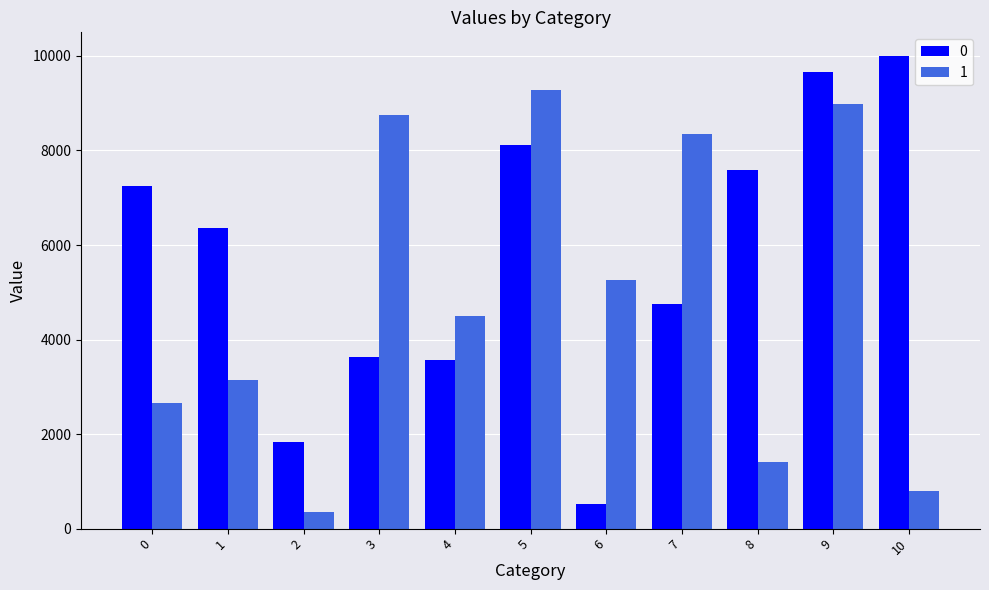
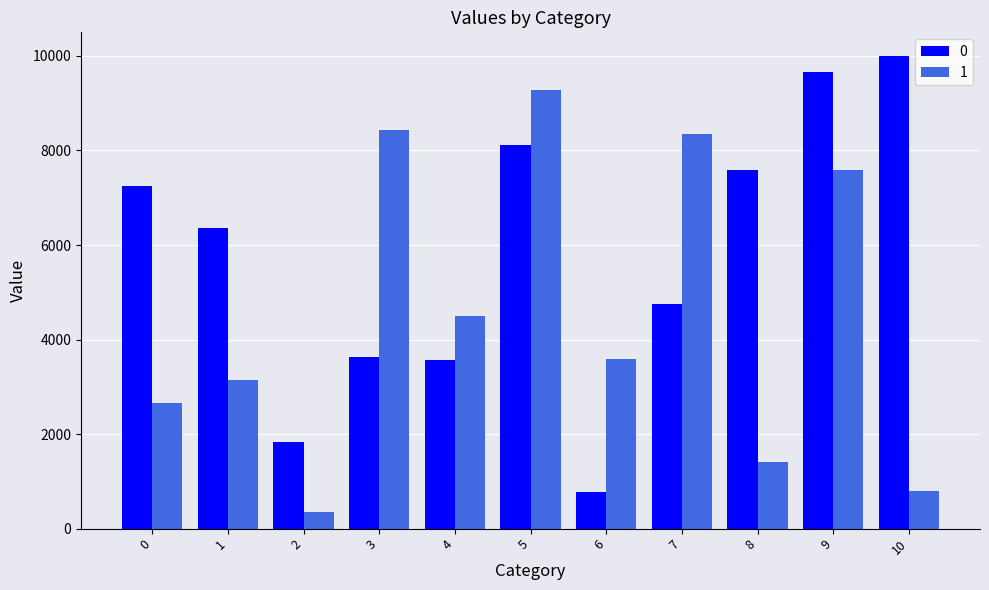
1, 3: 8700 -> 8400
0, 6: 500 -> 800
1, 6: 5300 -> 3600
1, 9: 9000 -> 7600
